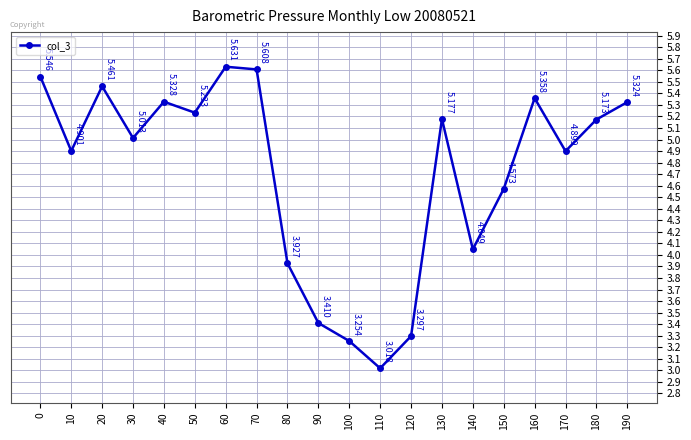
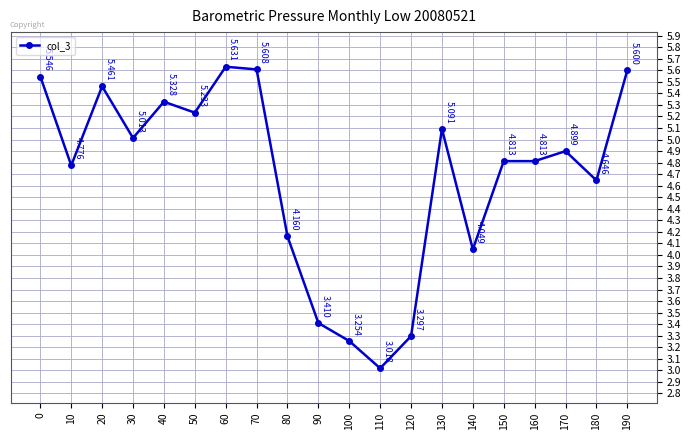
10: 4.901 -> 4.776
80: 3.927 -> 4.160
130: 5.177 -> 5.091
150: 4.573 -> 4.813
160: 5.358 -> 4.813
180: 5.173 -> 4.646
190: 5.324 -> 5.600
